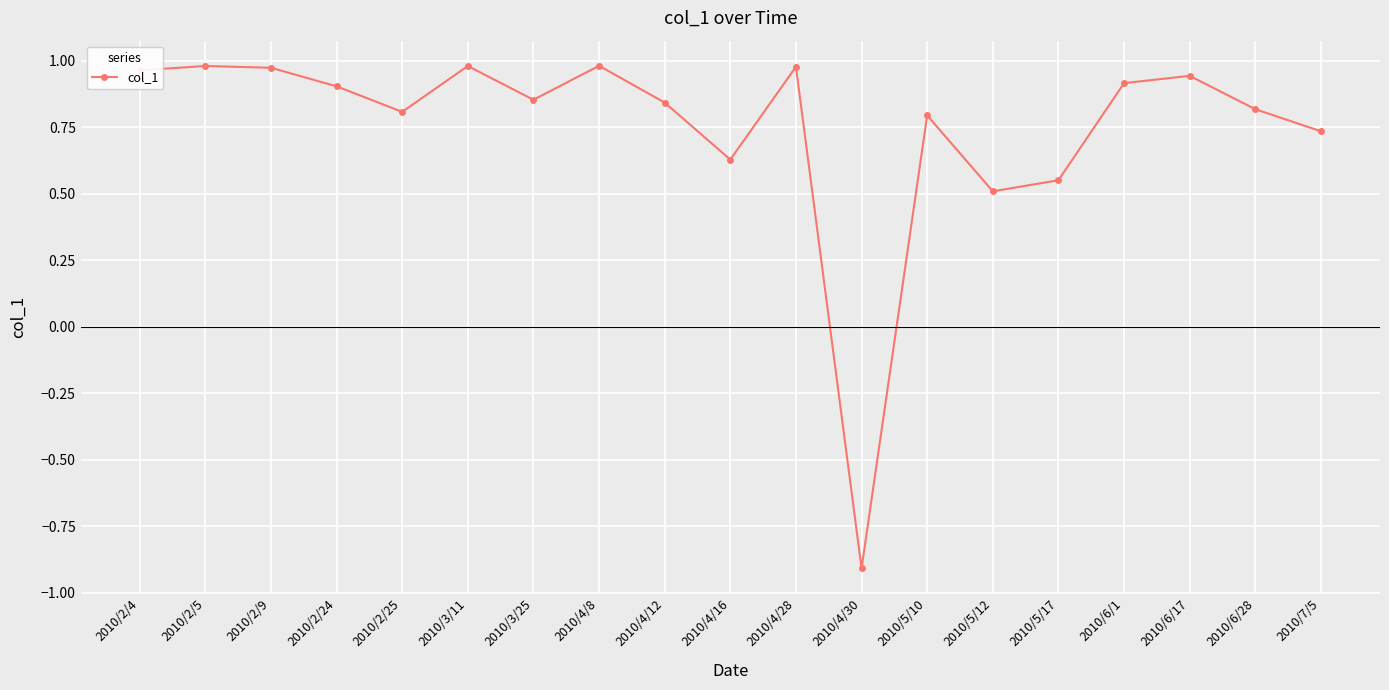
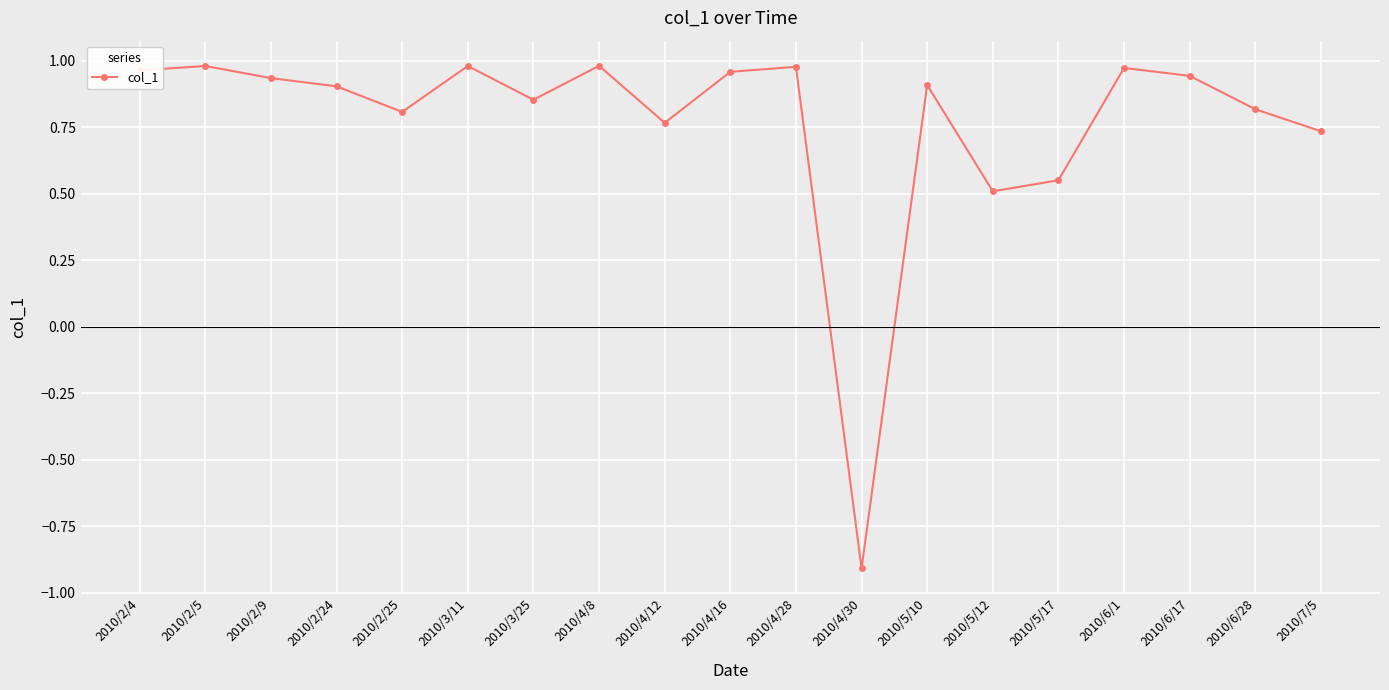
2010/2/9: 0.97 -> 0.93
2010/4/12: 0.84 -> 0.77
2010/4/16: 0.63 -> 0.96
2010/5/10: 0.79 -> 0.91
2010/6/1: 0.92 -> 0.97
